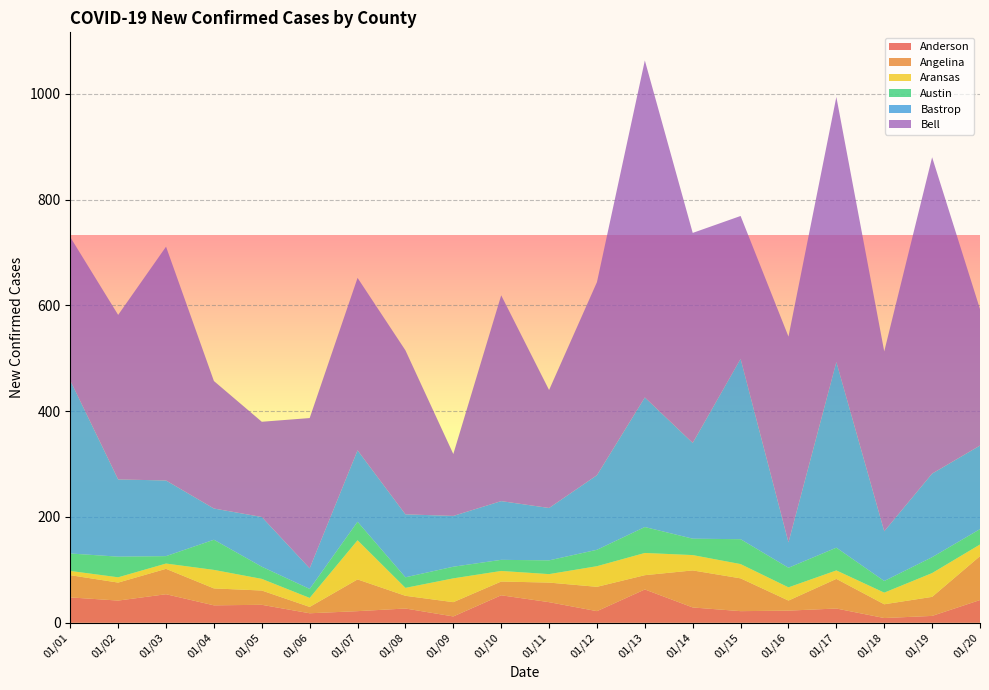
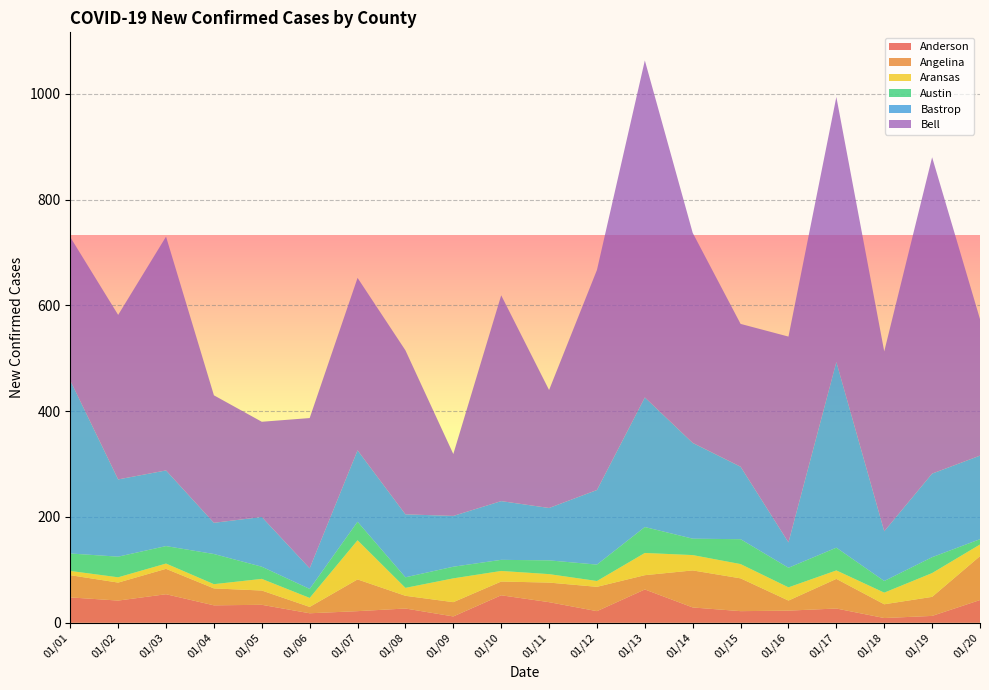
Austin, 01/03: 10 -> 30
Aransas, 01/04: 40 -> 10
Aransas, 01/12: 40 -> 10
Bell, 01/12: 370 -> 420
Bastrop, 01/15: 340 -> 140
Austin, 01/20: 30 -> 10
